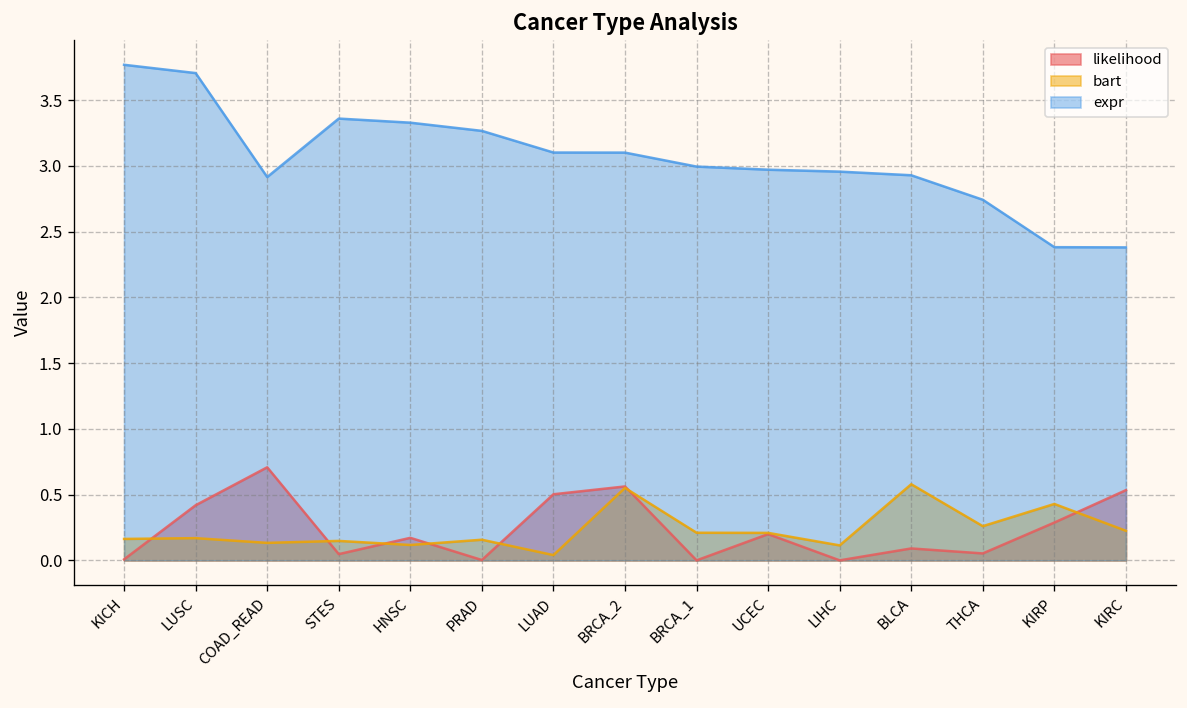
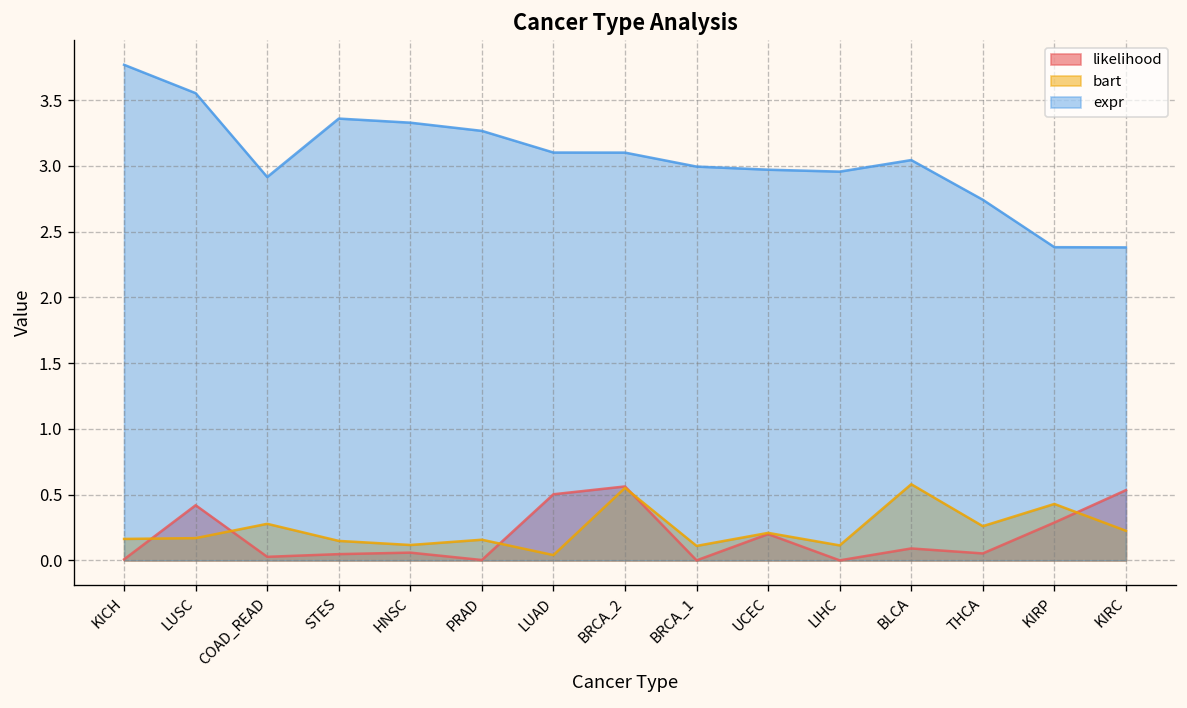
expr, LUSC: 3.71 -> 3.55
likelihood, COAD_READ: 0.71 -> 0.03
bart, COAD_READ: 0.13 -> 0.28
likelihood, HNSC: 0.17 -> 0.06
bart, BRCA_1: 0.21 -> 0.11
expr, BLCA: 2.93 -> 3.04
